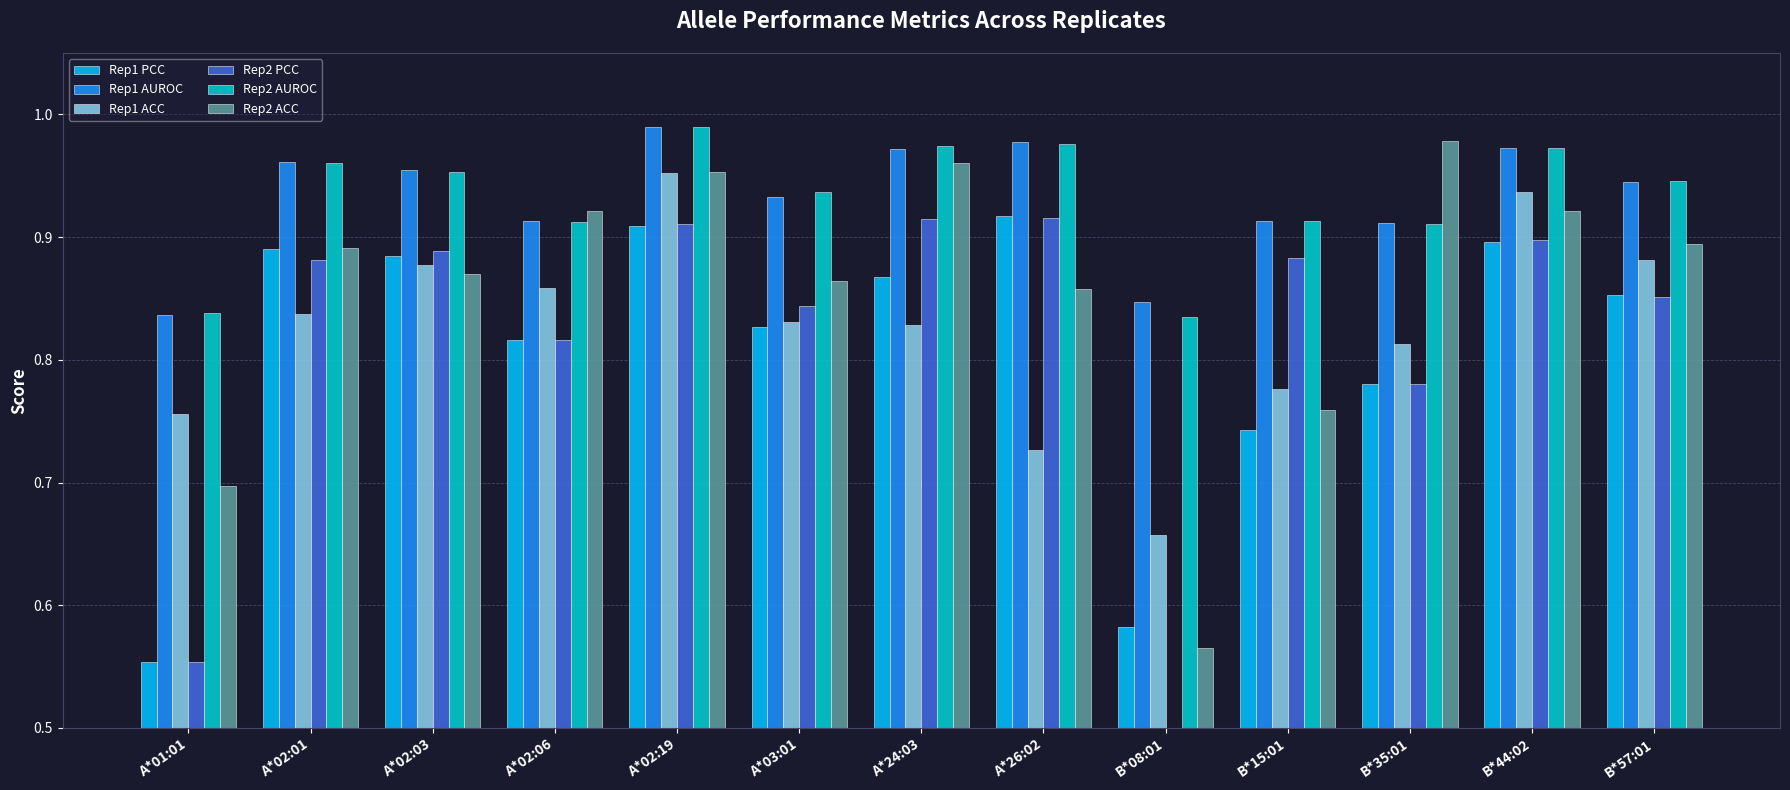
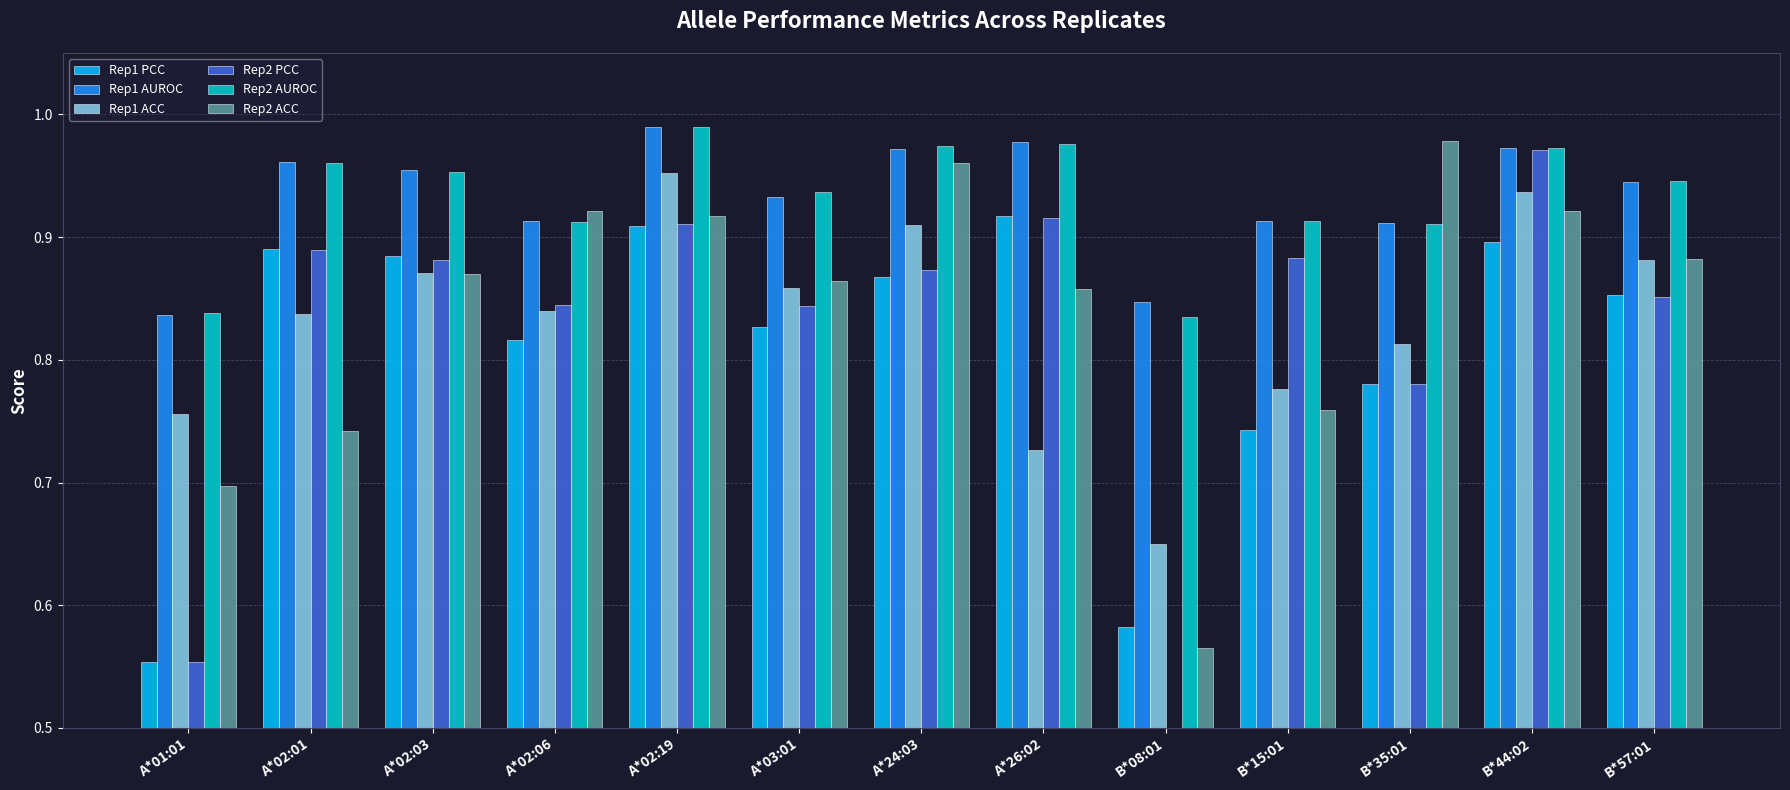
Rep2 PCC, A*02:01: 0.882 -> 0.889
Rep2 ACC, A*02:01: 0.891 -> 0.742
Rep1 ACC, A*02:03: 0.878 -> 0.871
Rep2 PCC, A*02:03: 0.888 -> 0.881
Rep1 ACC, A*02:06: 0.858 -> 0.839
Rep2 PCC, A*02:06: 0.816 -> 0.845
Rep2 ACC, A*02:19: 0.953 -> 0.917
Rep1 ACC, A*03:01: 0.831 -> 0.859
Rep1 ACC, A*24:03: 0.828 -> 0.910
Rep2 PCC, A*24:03: 0.914 -> 0.873
Rep1 ACC, B*08:01: 0.657 -> 0.650
Rep2 PCC, B*44:02: 0.897 -> 0.971
Rep2 ACC, B*57:01: 0.894 -> 0.882
